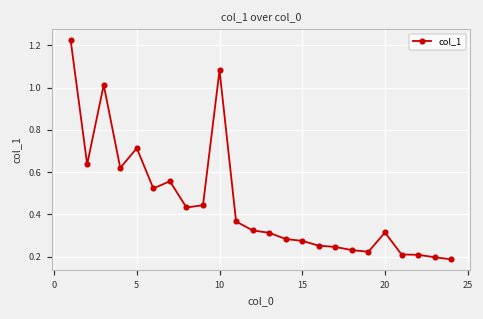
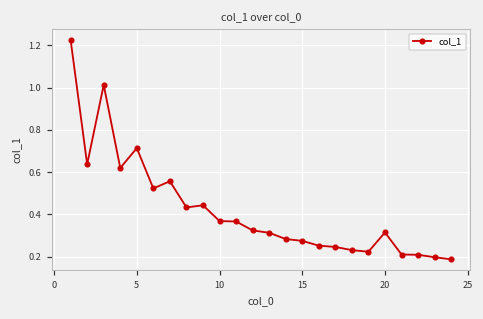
10: 1.08 -> 0.37
